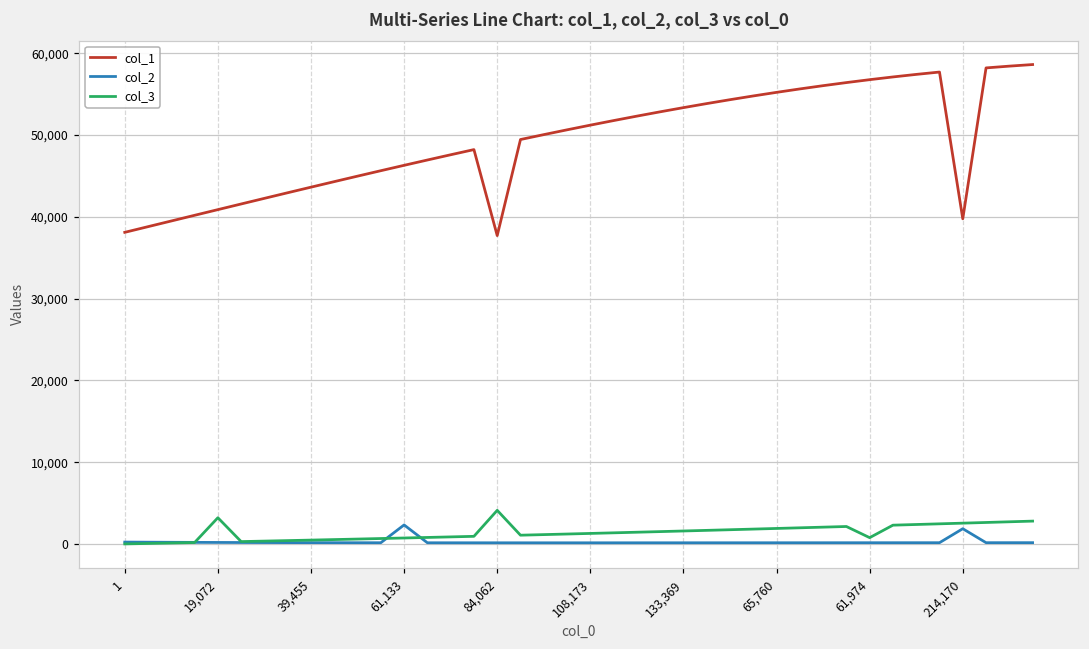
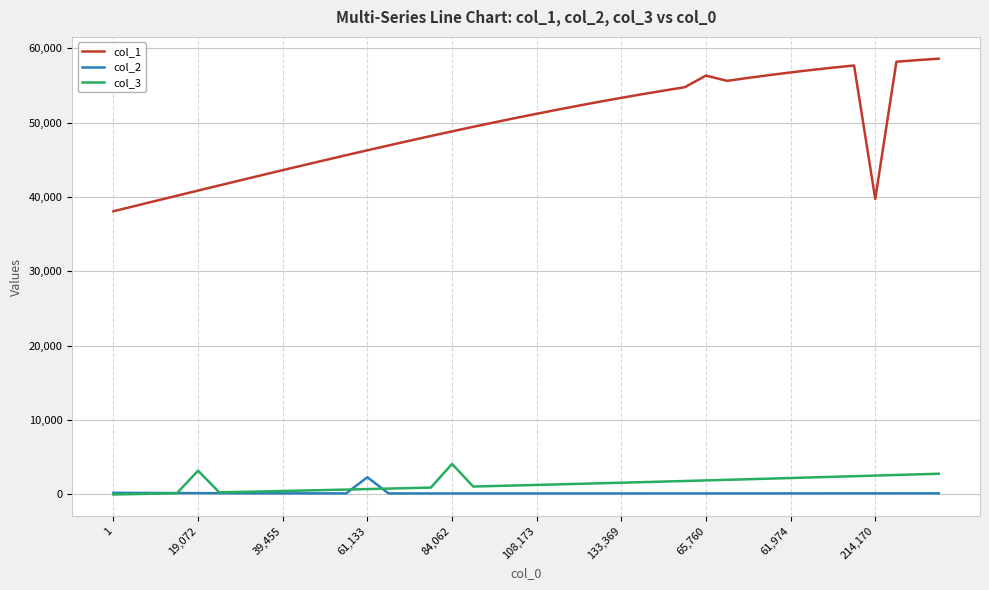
col_1, 84,062: 38,000 -> 49,000
col_1, 65,760: 55,000 -> 56,000
col_3, 61,974: 1,000 -> 2,000
col_2, 214,170: 2,000 -> 0
